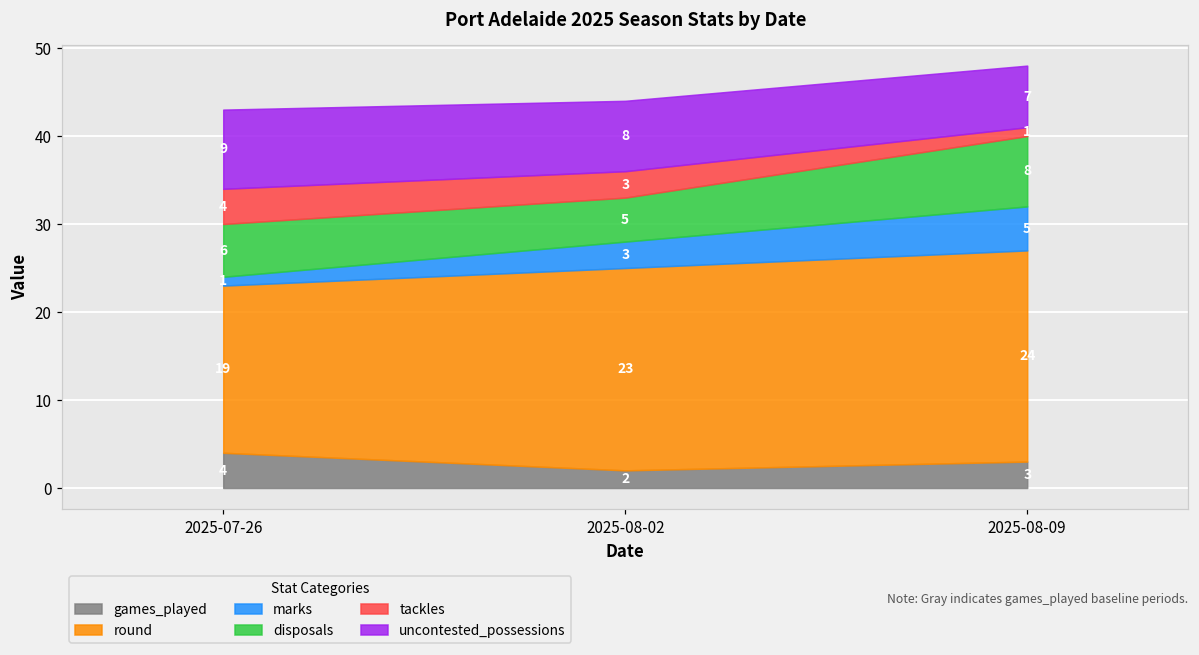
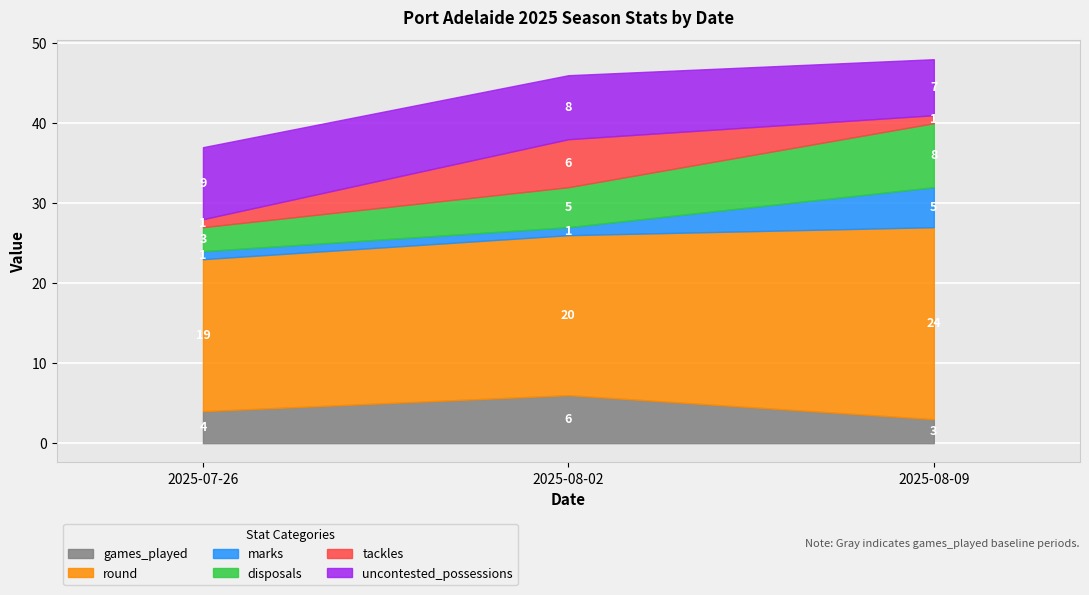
disposals, 2025-07-26: 6 -> 3
tackles, 2025-07-26: 4 -> 1
games_played, 2025-08-02: 2 -> 6
round, 2025-08-02: 23 -> 20
marks, 2025-08-02: 3 -> 1
tackles, 2025-08-02: 3 -> 6
